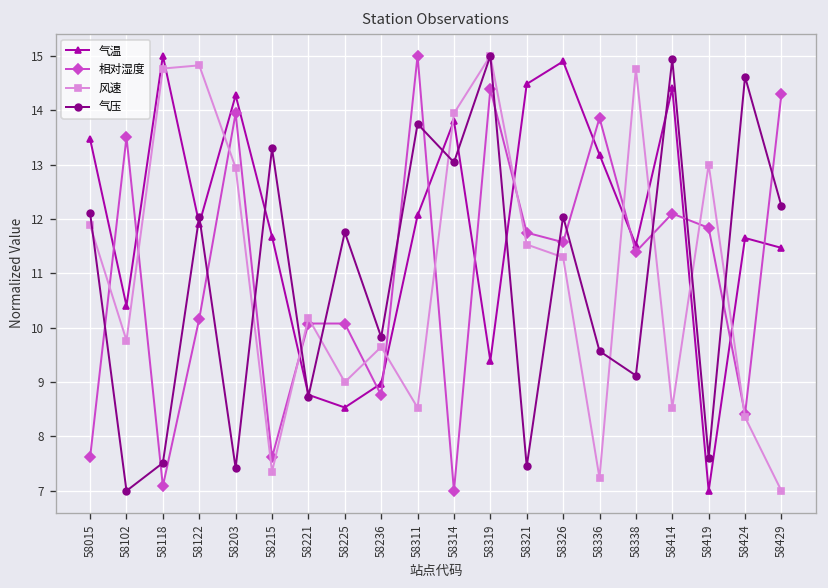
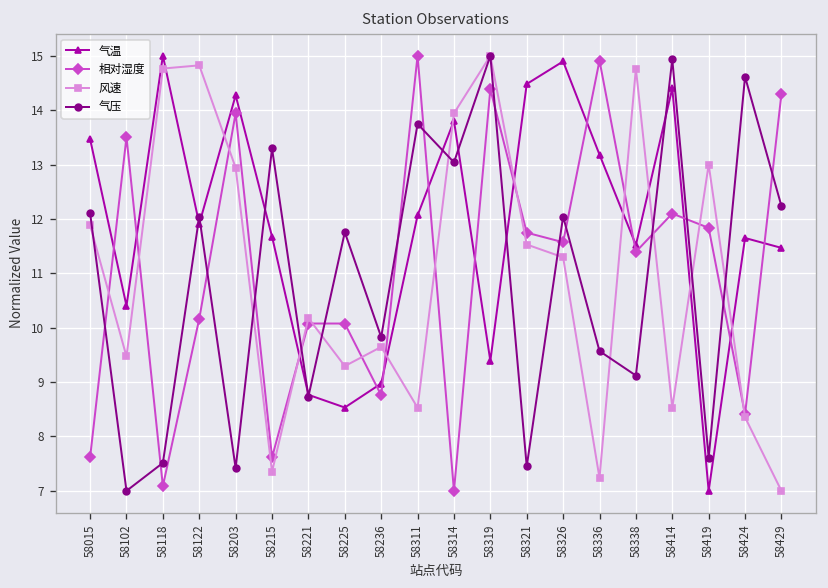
风速, 58102: 9.8 -> 9.5
风速, 58225: 9.0 -> 9.3
相对湿度, 58336: 13.9 -> 14.9
